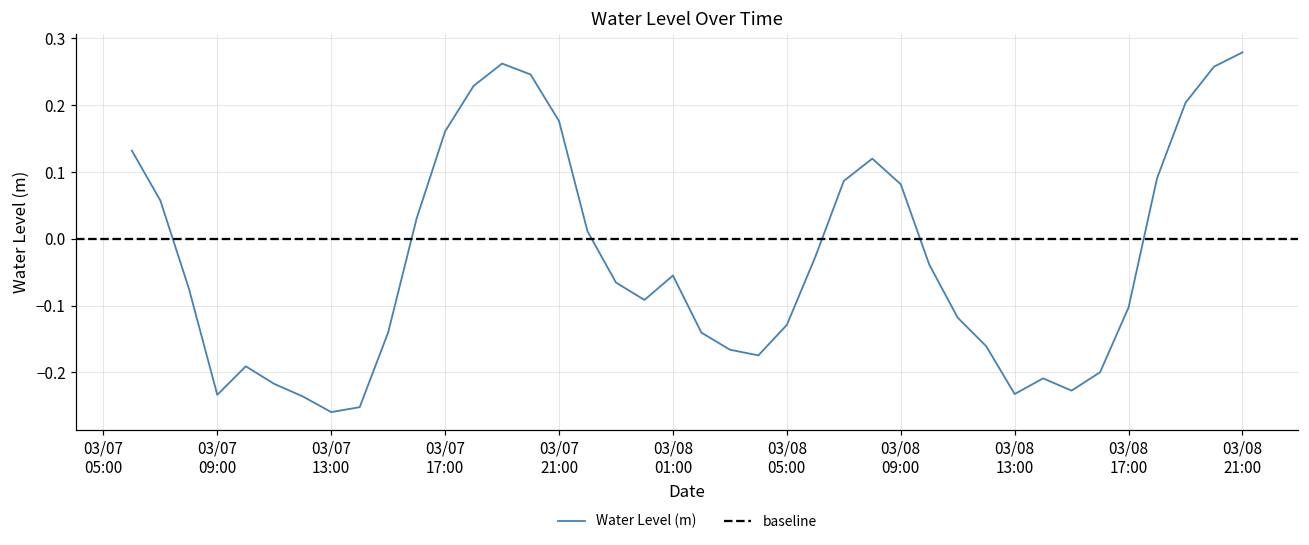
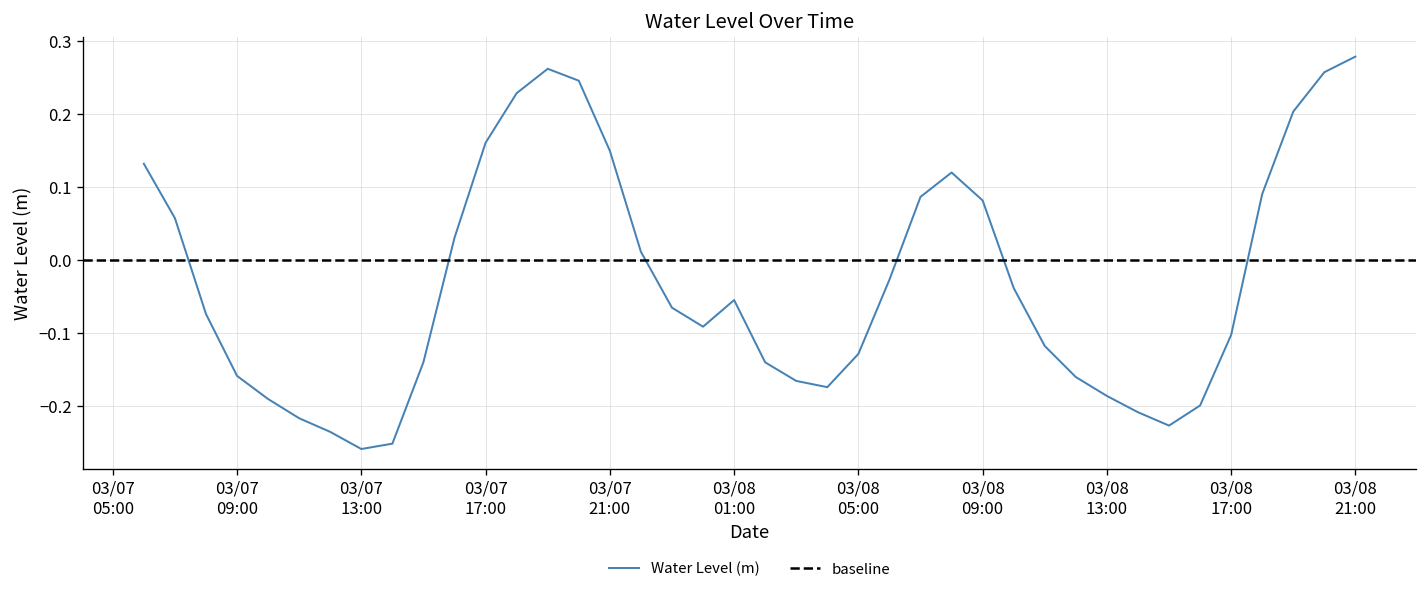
03/07 09:00: -0.23 -> -0.16
03/07 21:00: 0.18 -> 0.15
03/08 13:00: -0.23 -> -0.19
